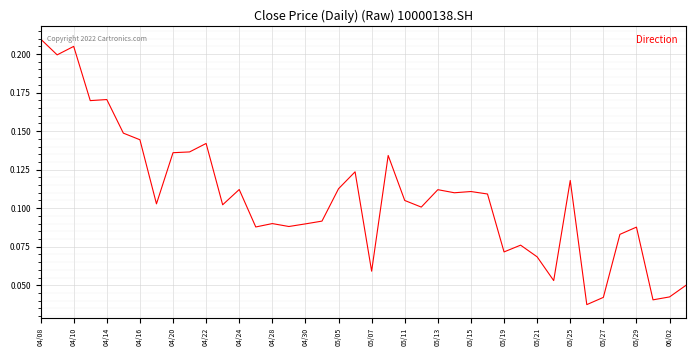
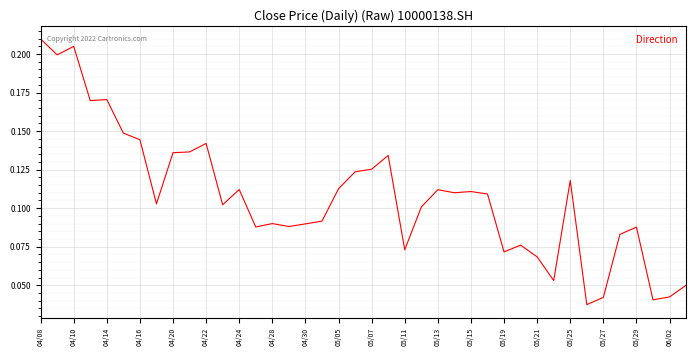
05/07: 0.059 -> 0.125
05/11: 0.105 -> 0.073
